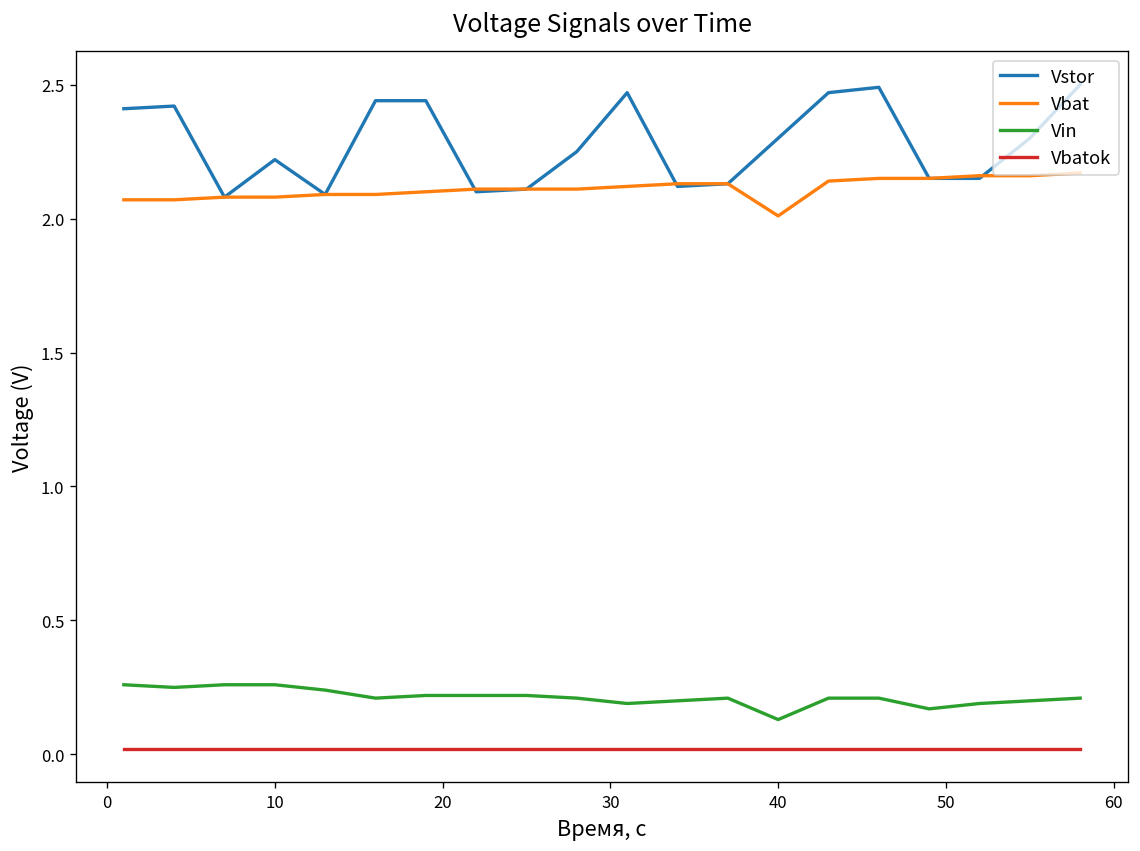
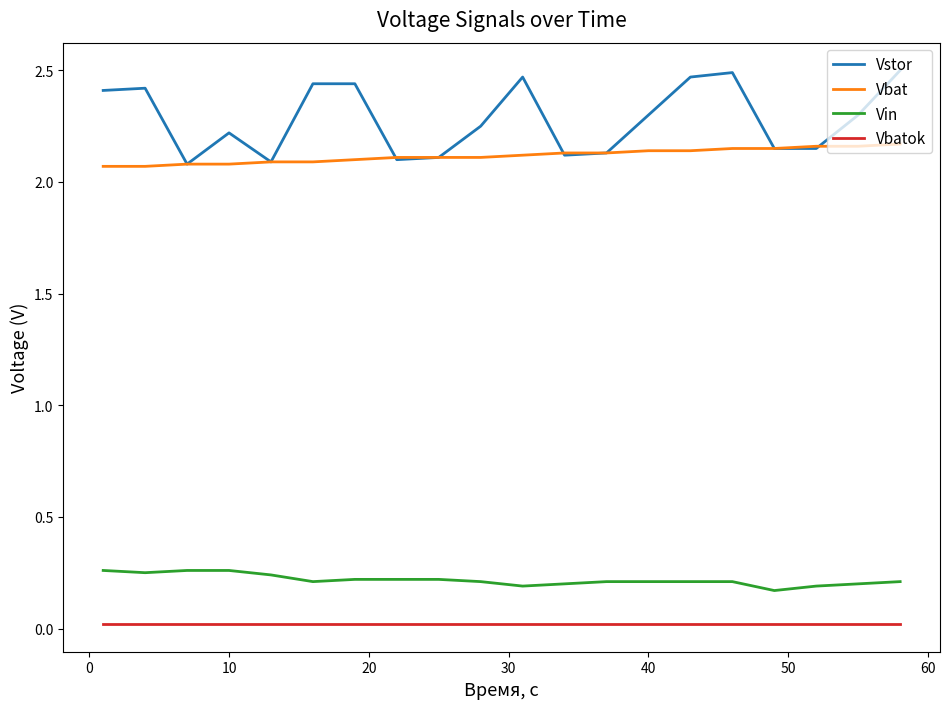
Vbat, 40: 2.01 -> 2.14
Vin, 40: 0.13 -> 0.21
